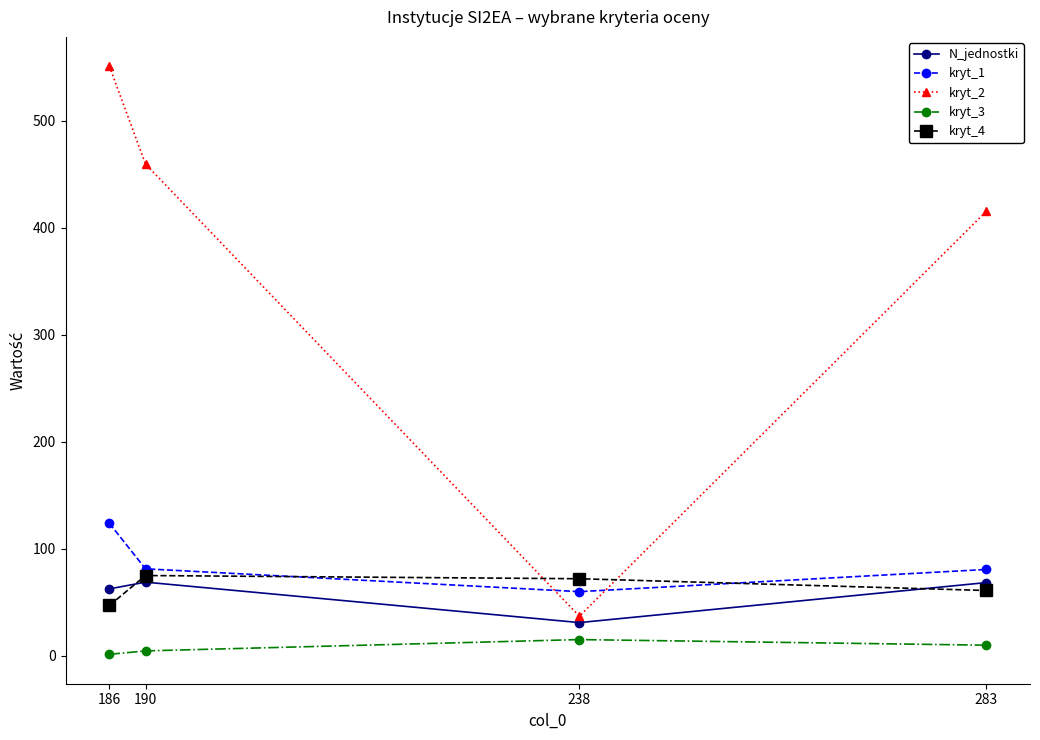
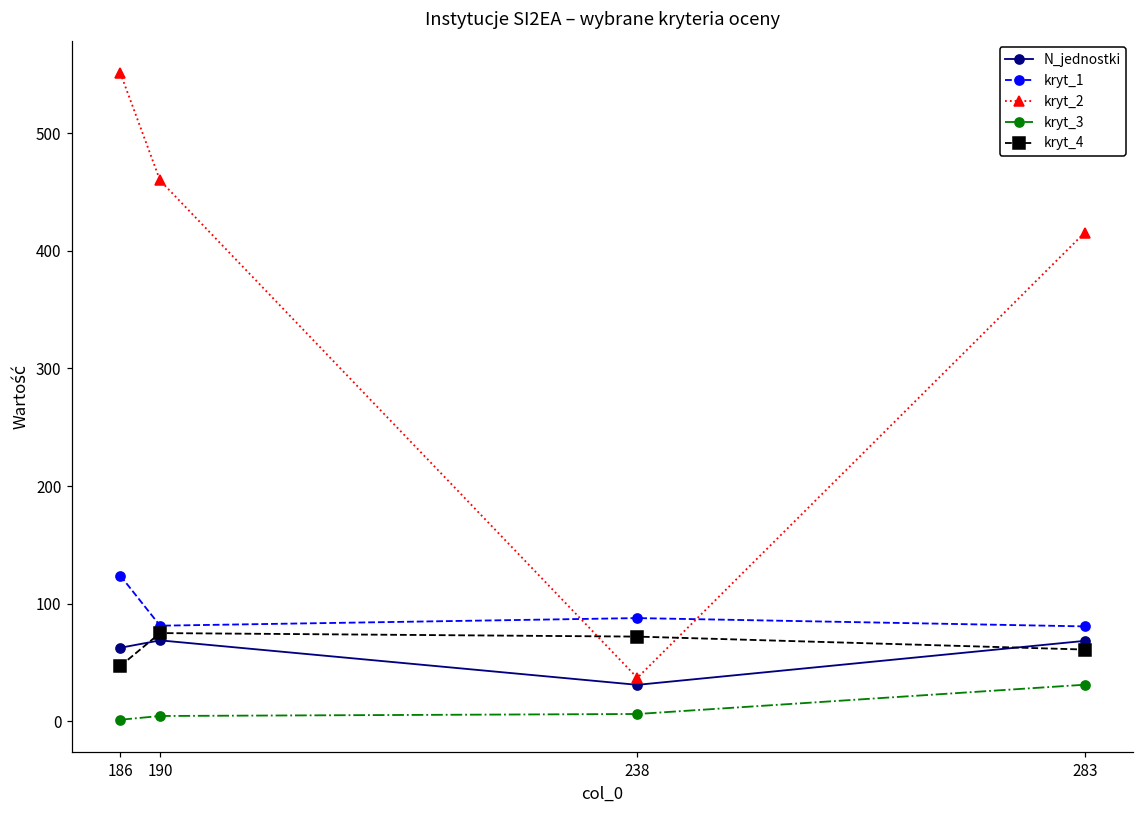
kryt_1, 238: 60 -> 88
kryt_3, 238: 15 -> 6
kryt_3, 283: 10 -> 31
